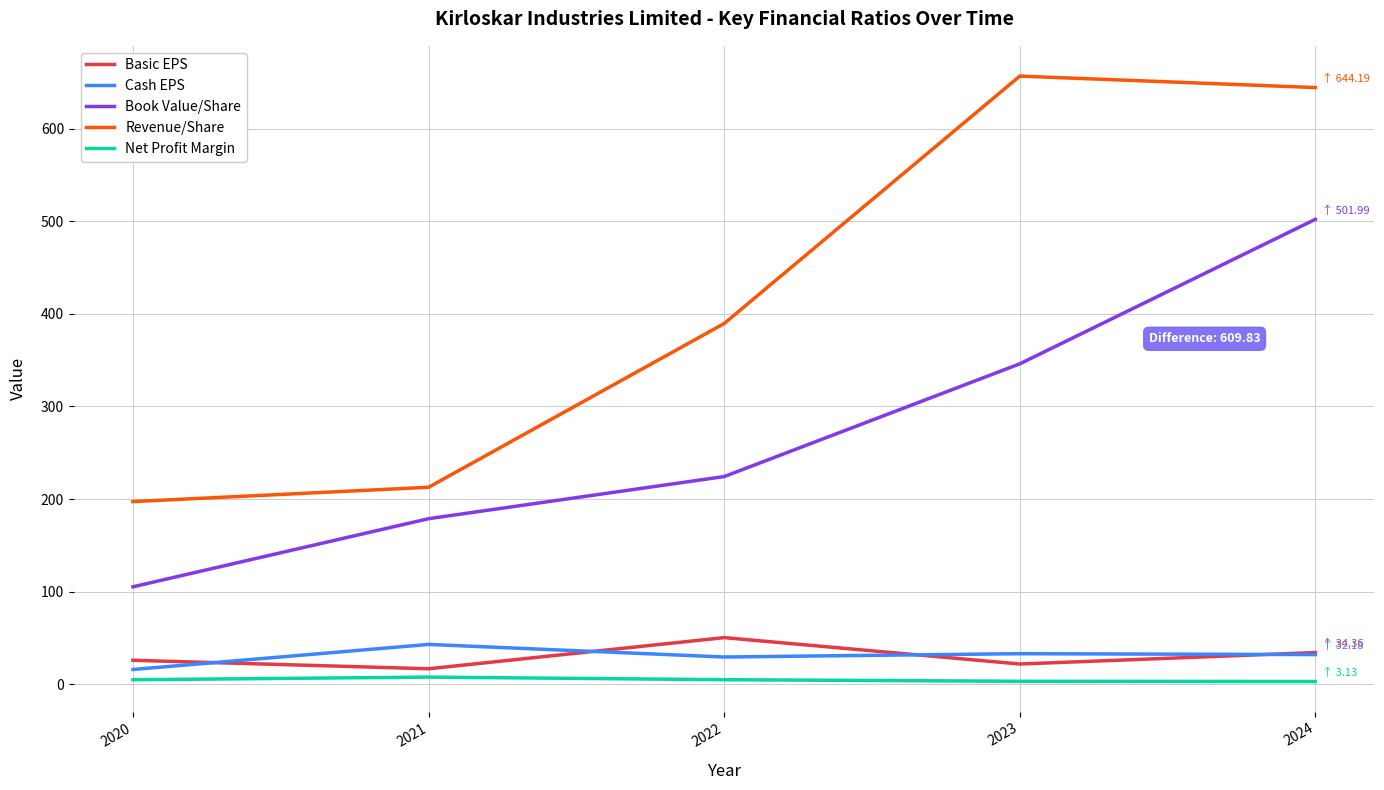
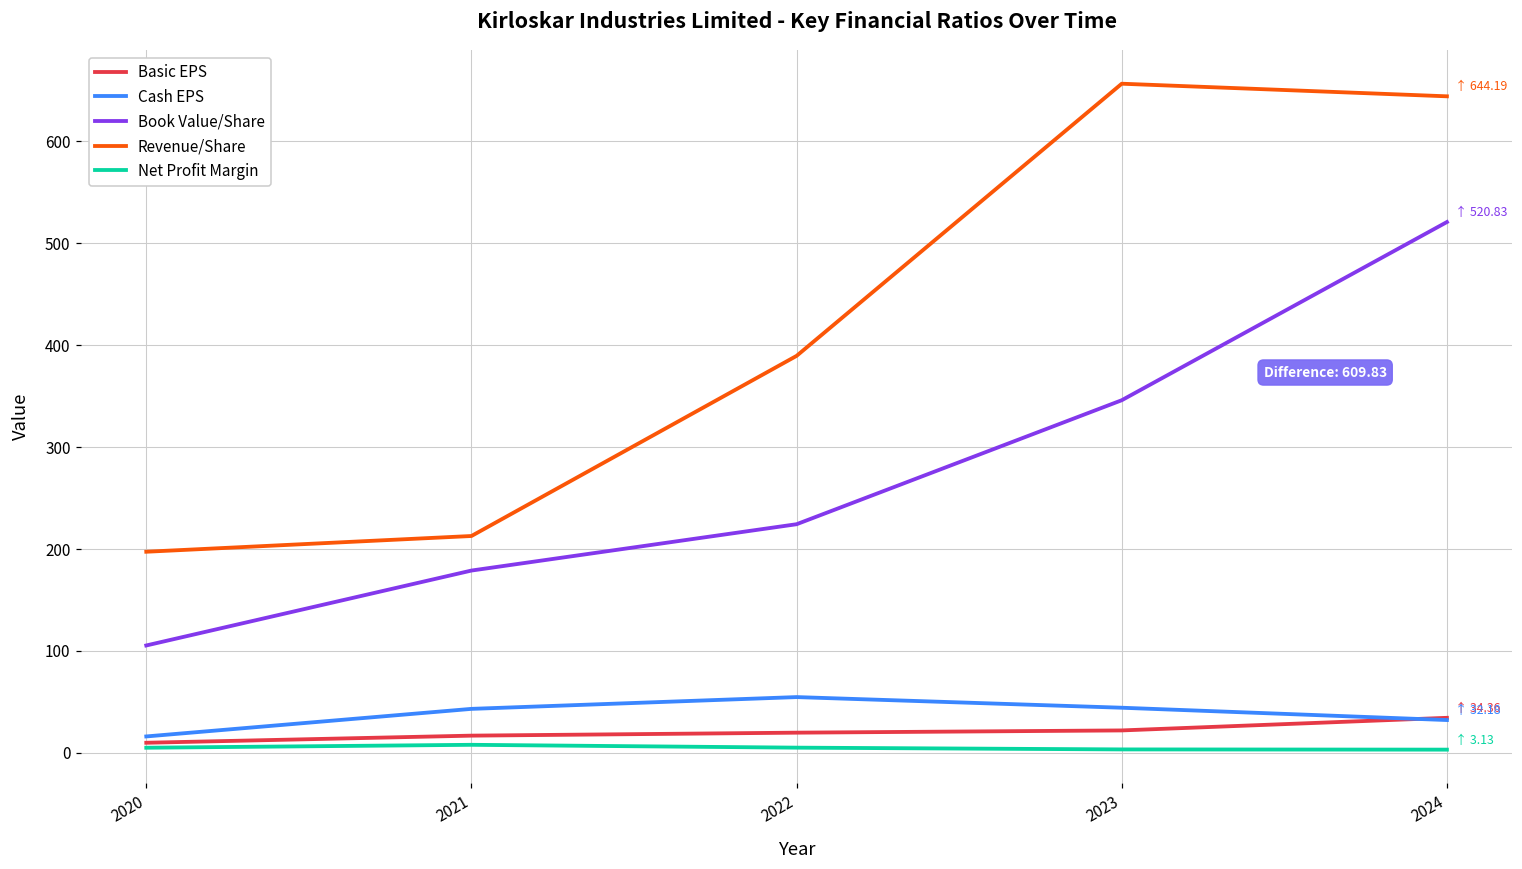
Basic EPS, 2020: 30 -> 10
Basic EPS, 2022: 50 -> 20
Cash EPS, 2022: 30 -> 50
Cash EPS, 2023: 30 -> 40
Book Value/Share, 2024: 501.99 -> 520.83
